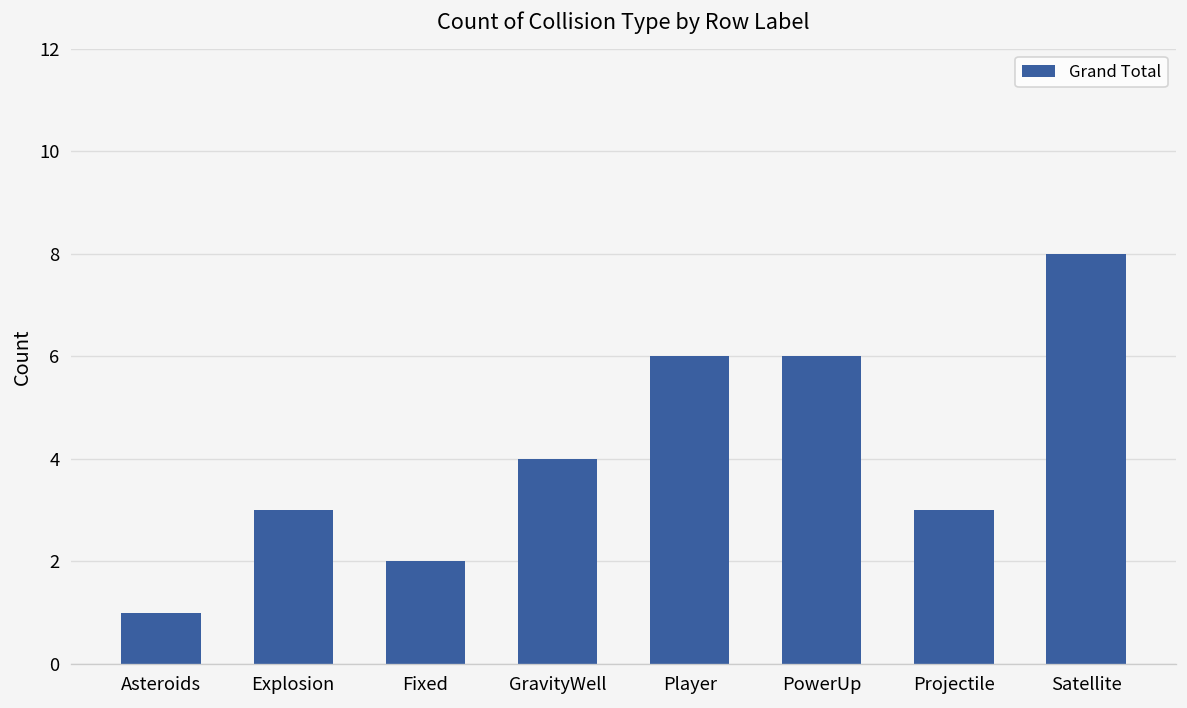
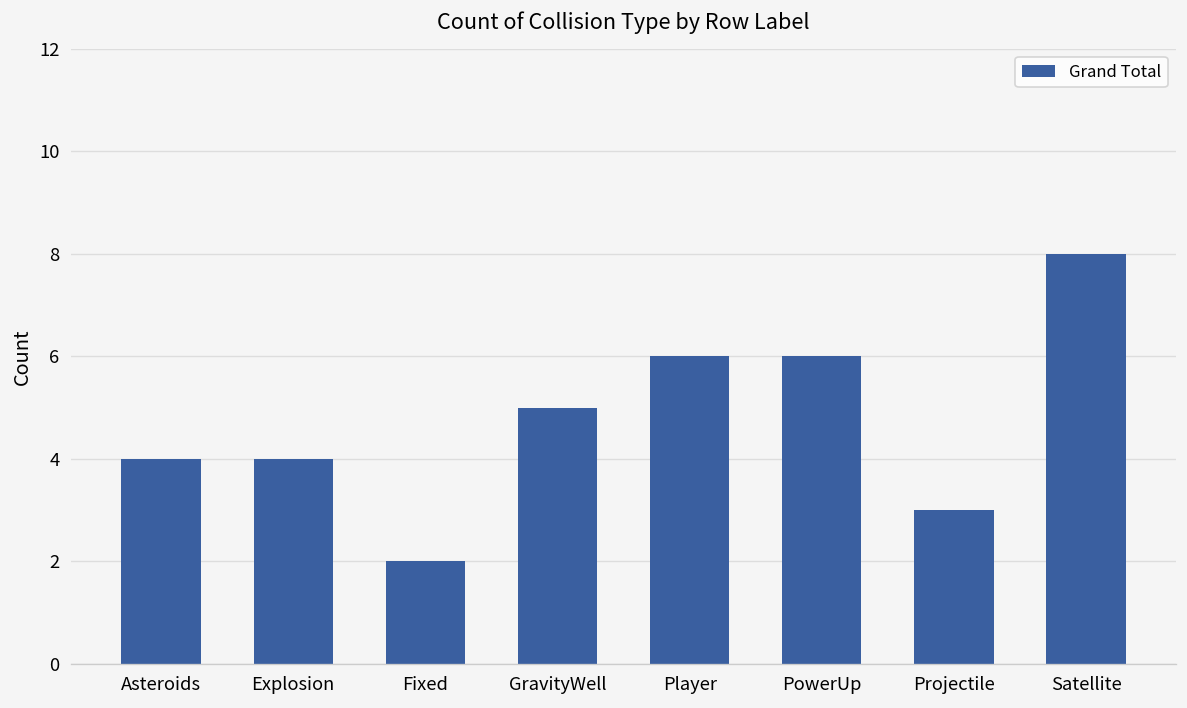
Asteroids: 1 -> 4
Explosion: 3 -> 4
GravityWell: 4 -> 5
